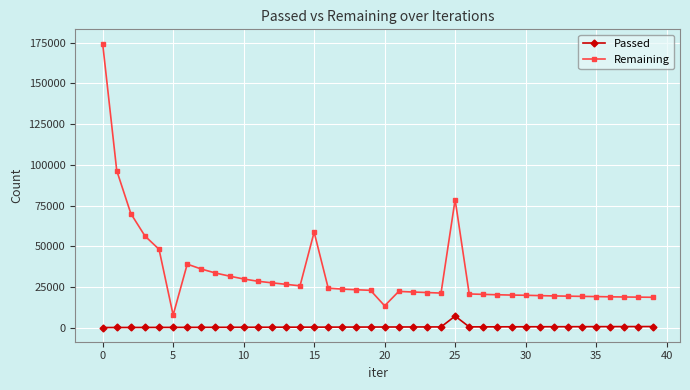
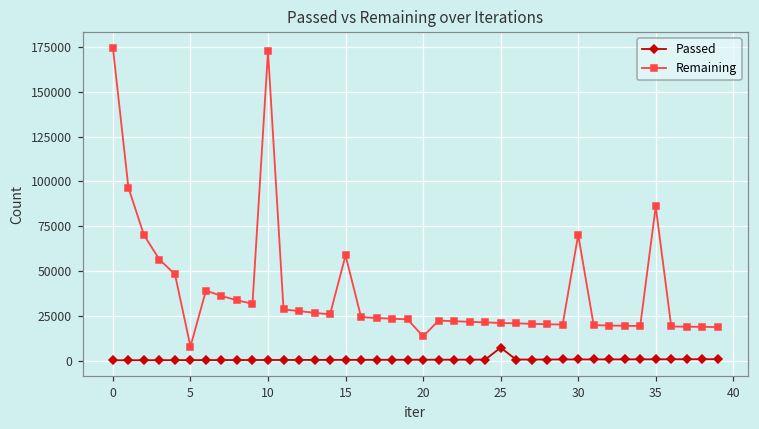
Remaining, 10: 30000 -> 173000
Remaining, 25: 79000 -> 21000
Remaining, 30: 20000 -> 70000
Remaining, 35: 19000 -> 86000
